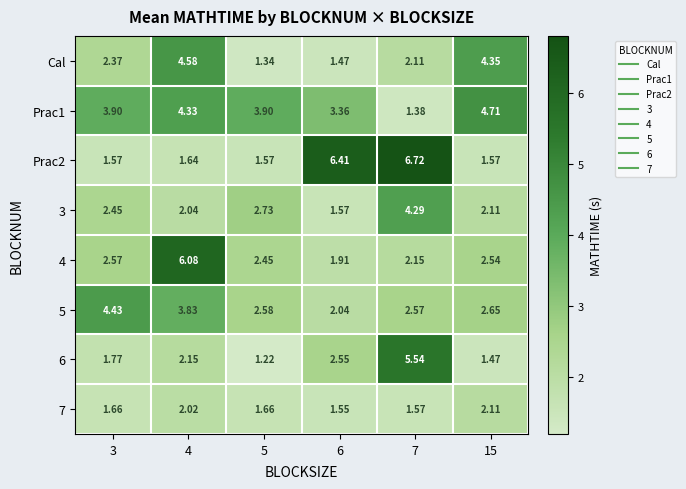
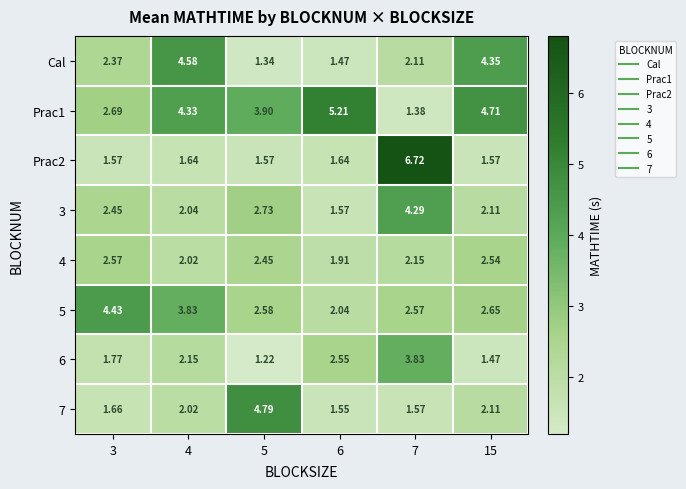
Prac1, 3: 3.90 -> 2.69
Prac1, 6: 3.36 -> 5.21
Prac2, 6: 6.41 -> 1.64
4, 4: 6.08 -> 2.02
6, 7: 5.54 -> 3.83
7, 5: 1.66 -> 4.79
